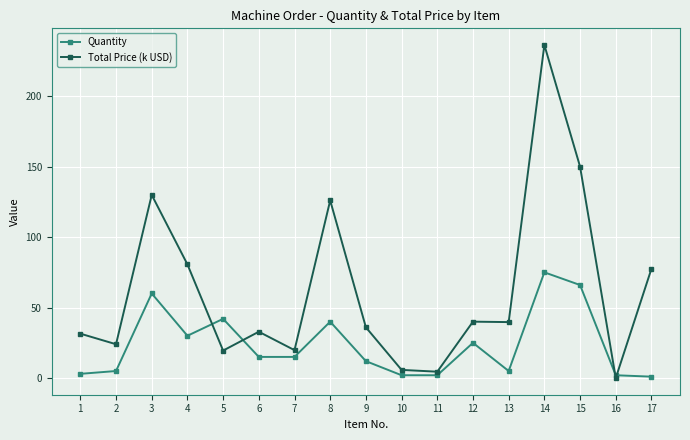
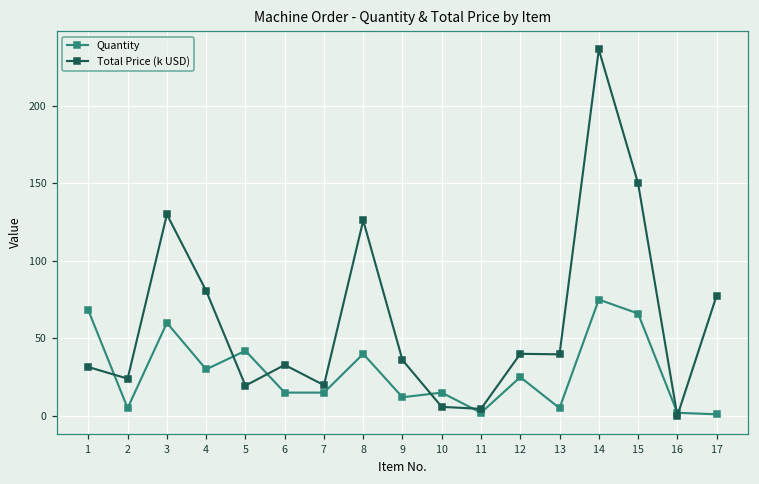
Quantity, 1: 3 -> 68
Quantity, 10: 2 -> 15
